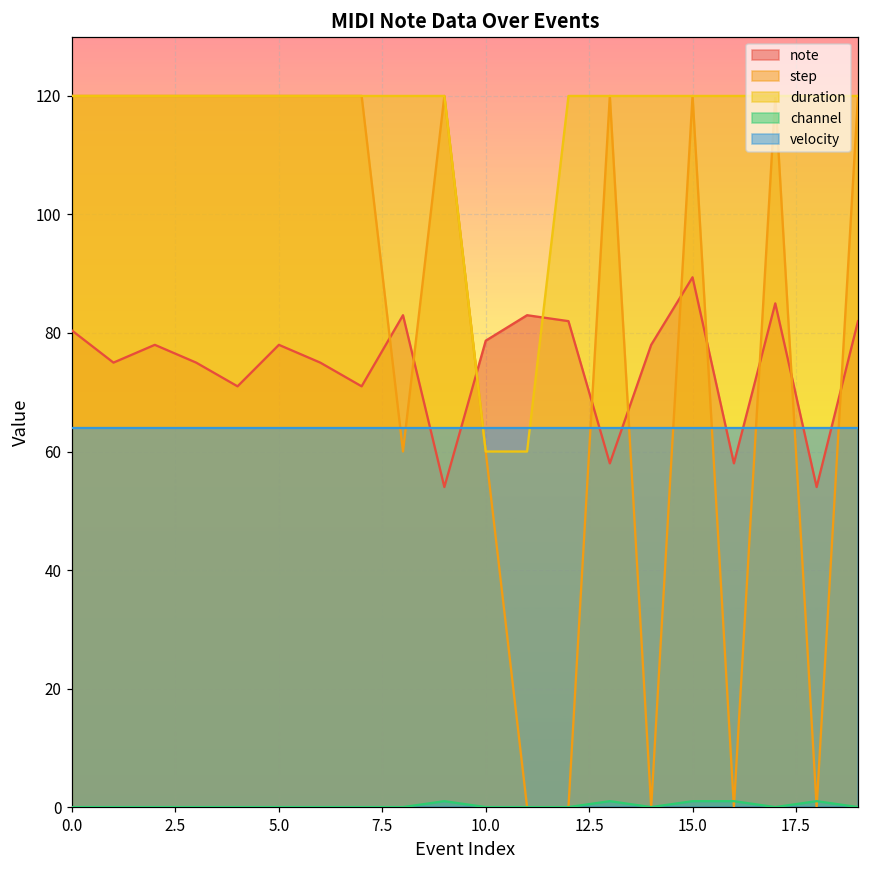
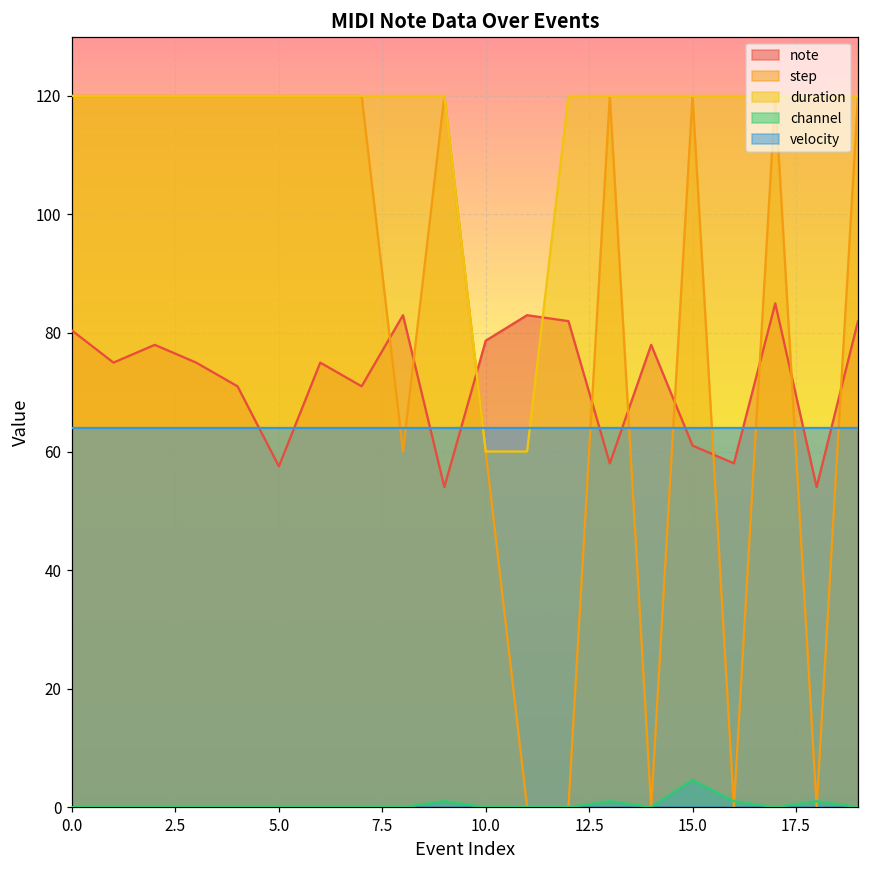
note, 5.0: 78 -> 58
note, 15.0: 89 -> 61
channel, 15.0: 1 -> 5
